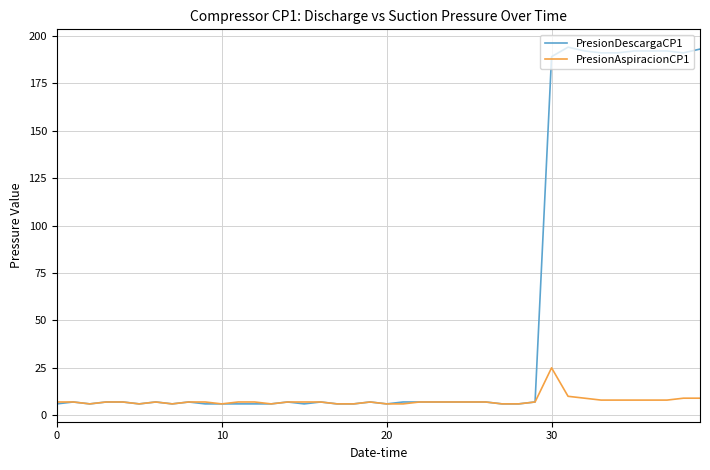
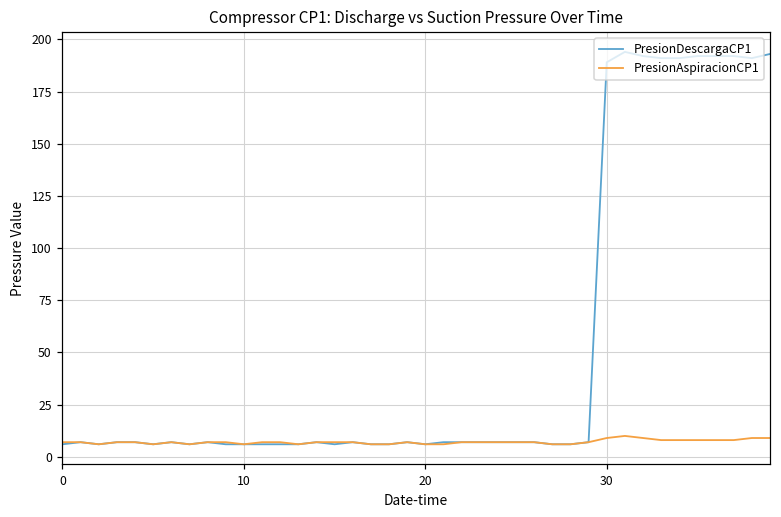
PresionAspiracionCP1, 30: 25 -> 9
